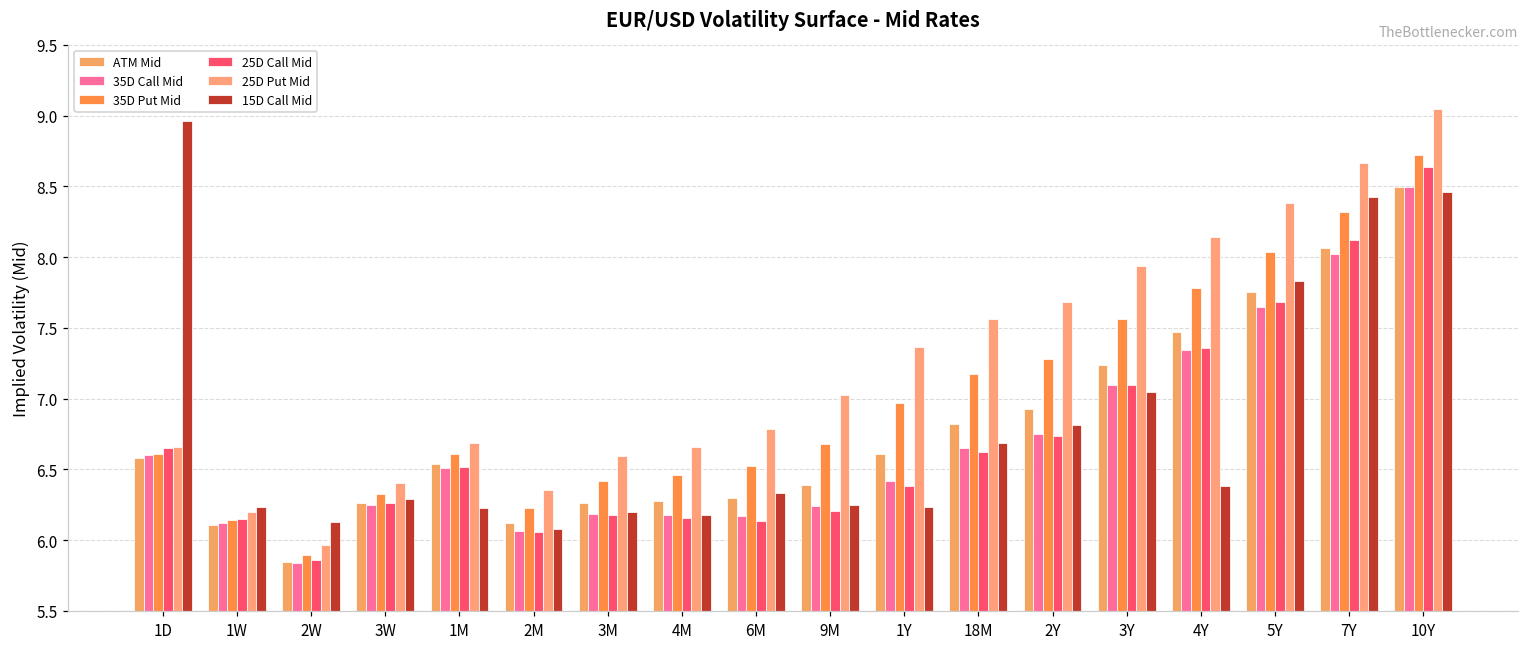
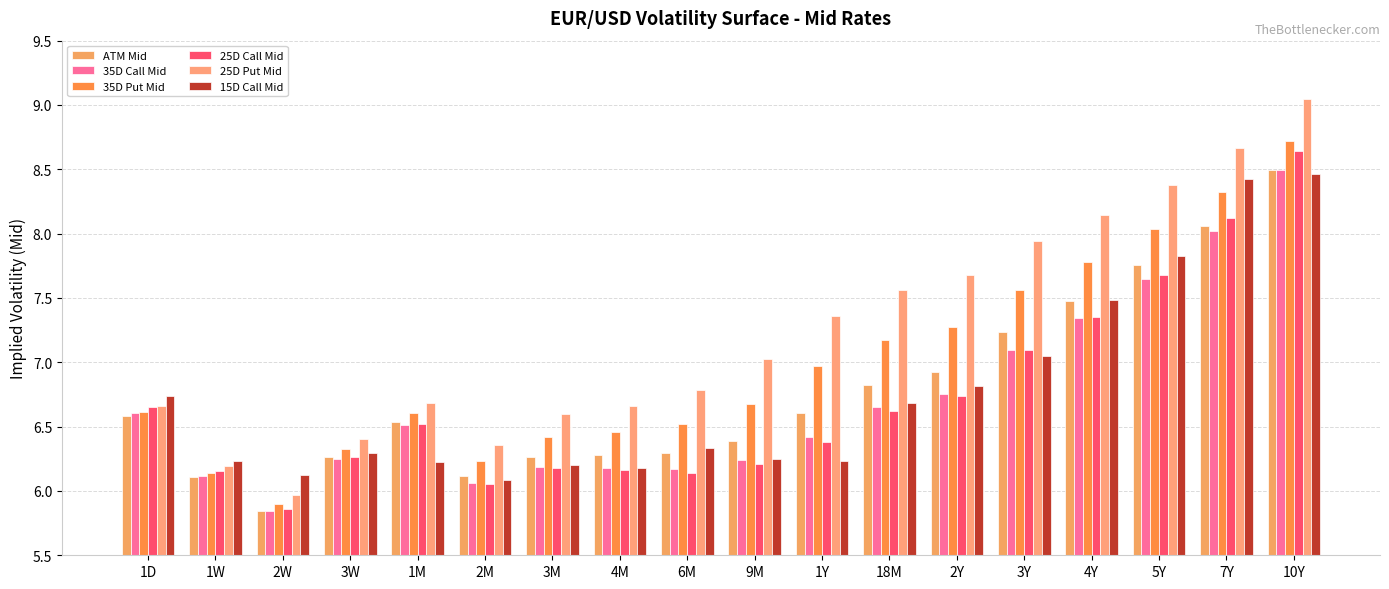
15D Call Mid, 1D: 8.96 -> 6.74
15D Call Mid, 4Y: 6.39 -> 7.48
